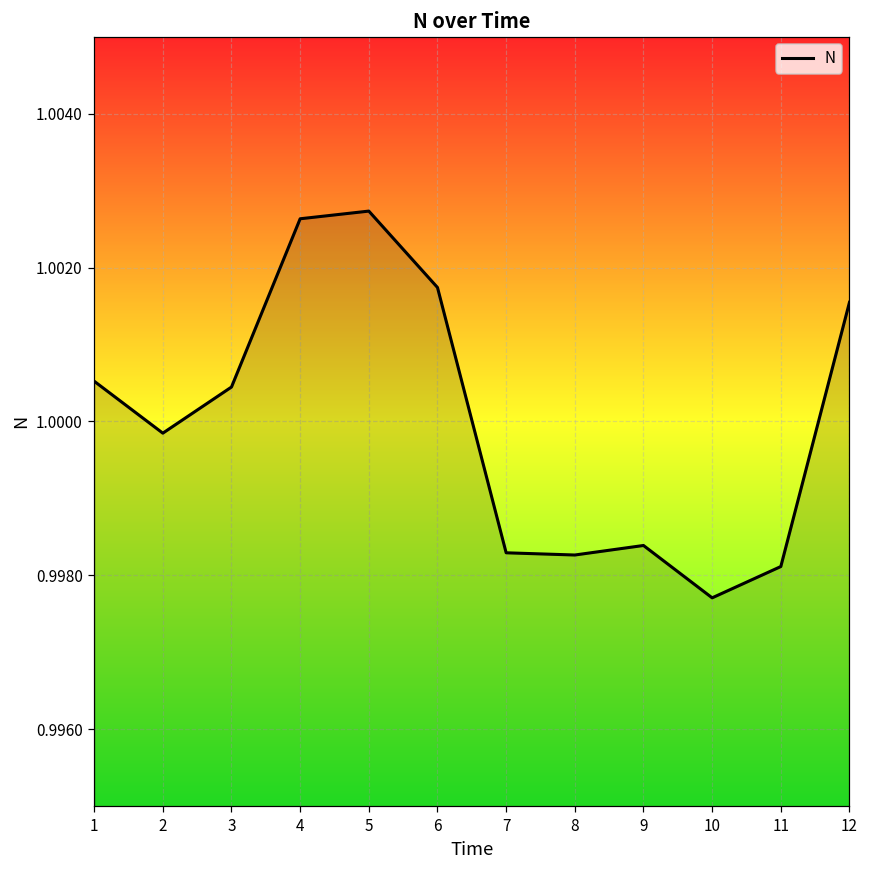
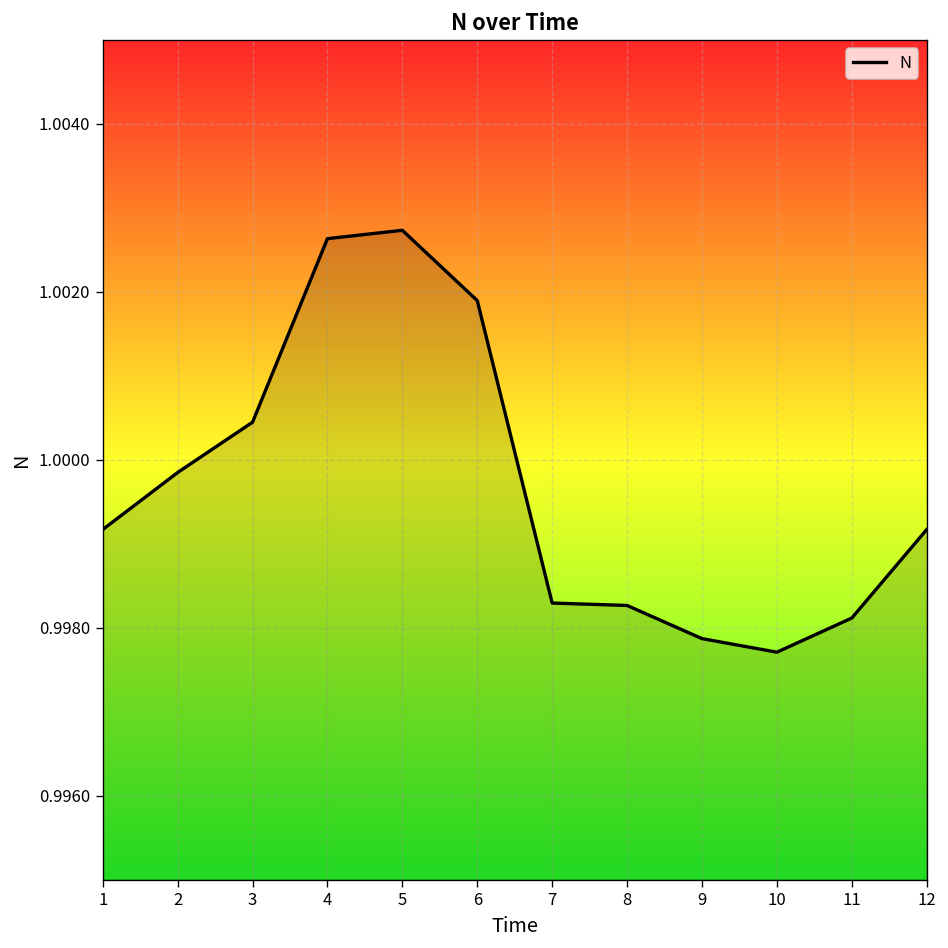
1: 1.0005 -> 0.9992
6: 1.0017 -> 1.0019
9: 0.9984 -> 0.9979
12: 1.0015 -> 0.9992
